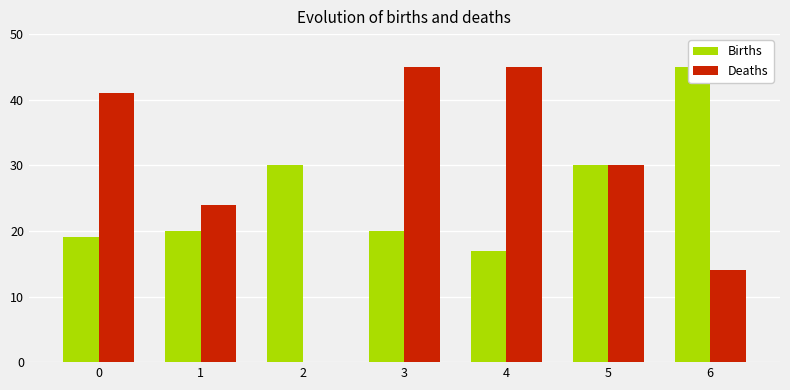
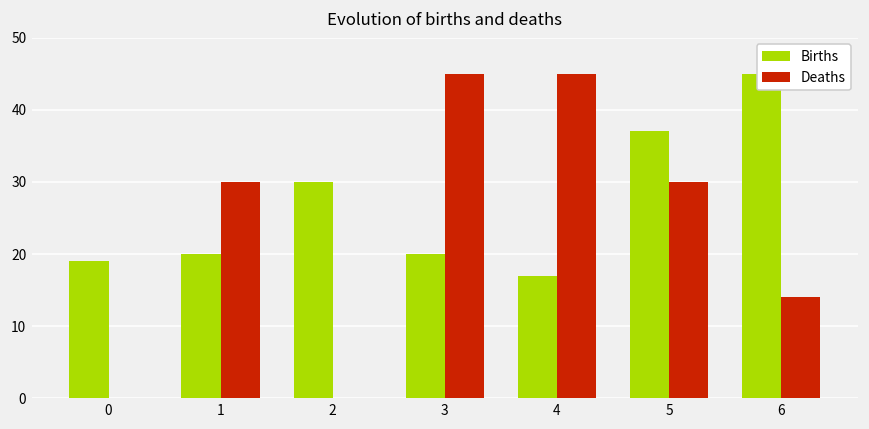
Deaths, 0: 41 -> 0
Deaths, 1: 24 -> 30
Births, 5: 30 -> 37
